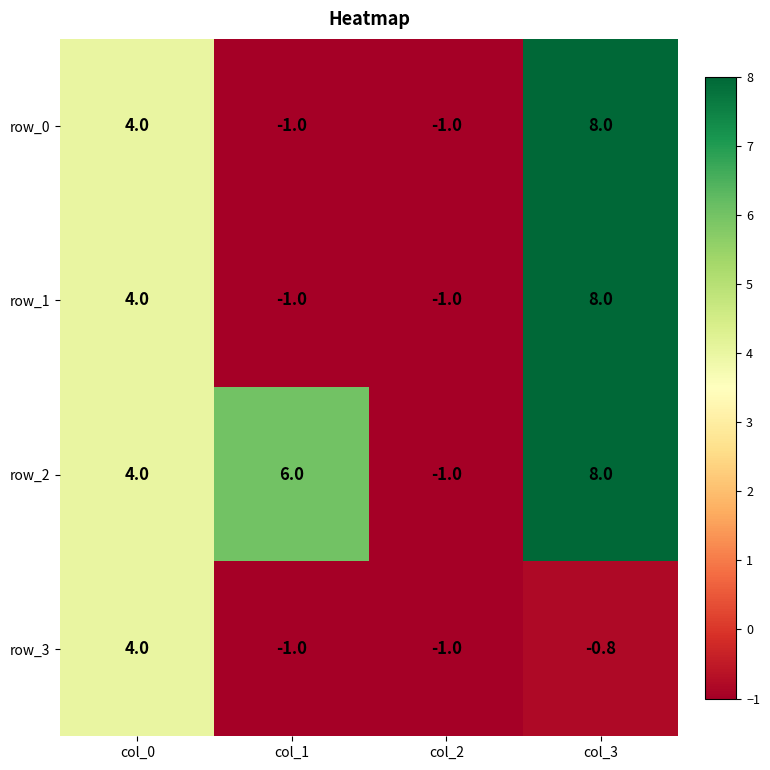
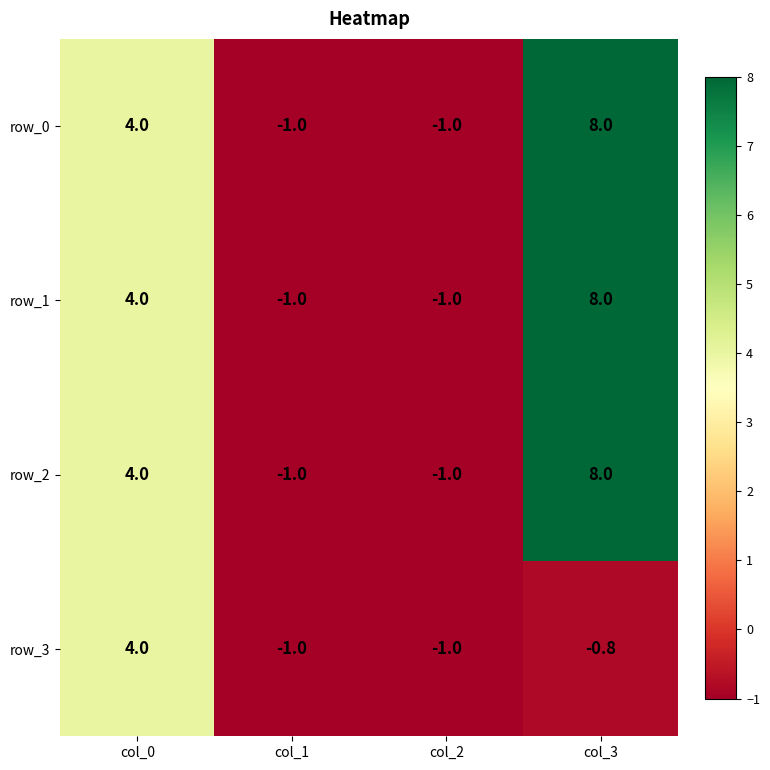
row_2, col_1: 6.0 -> -1.0
